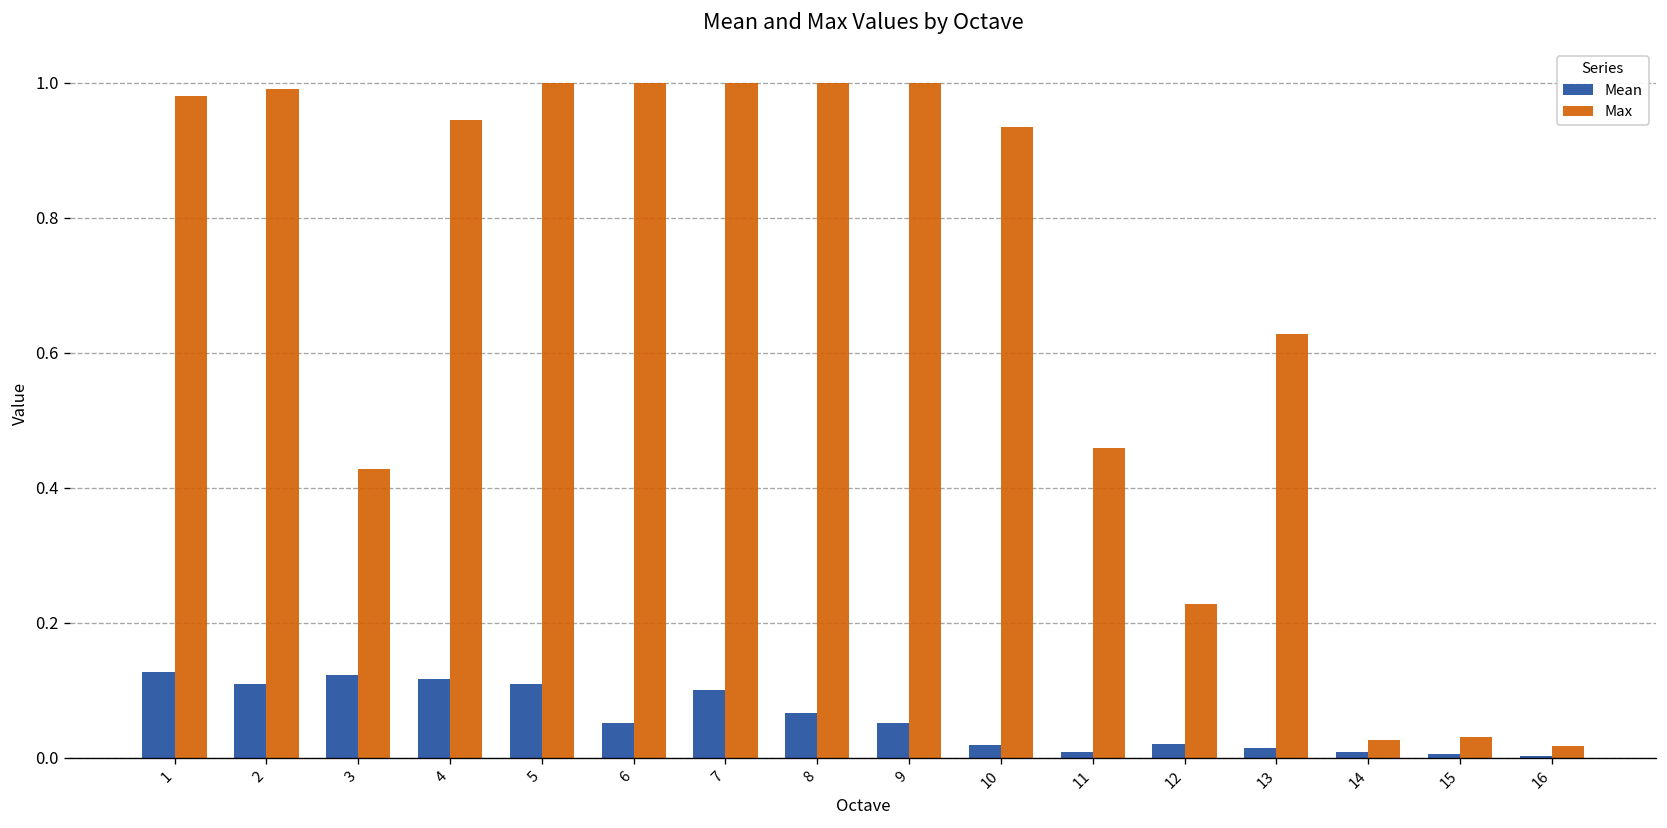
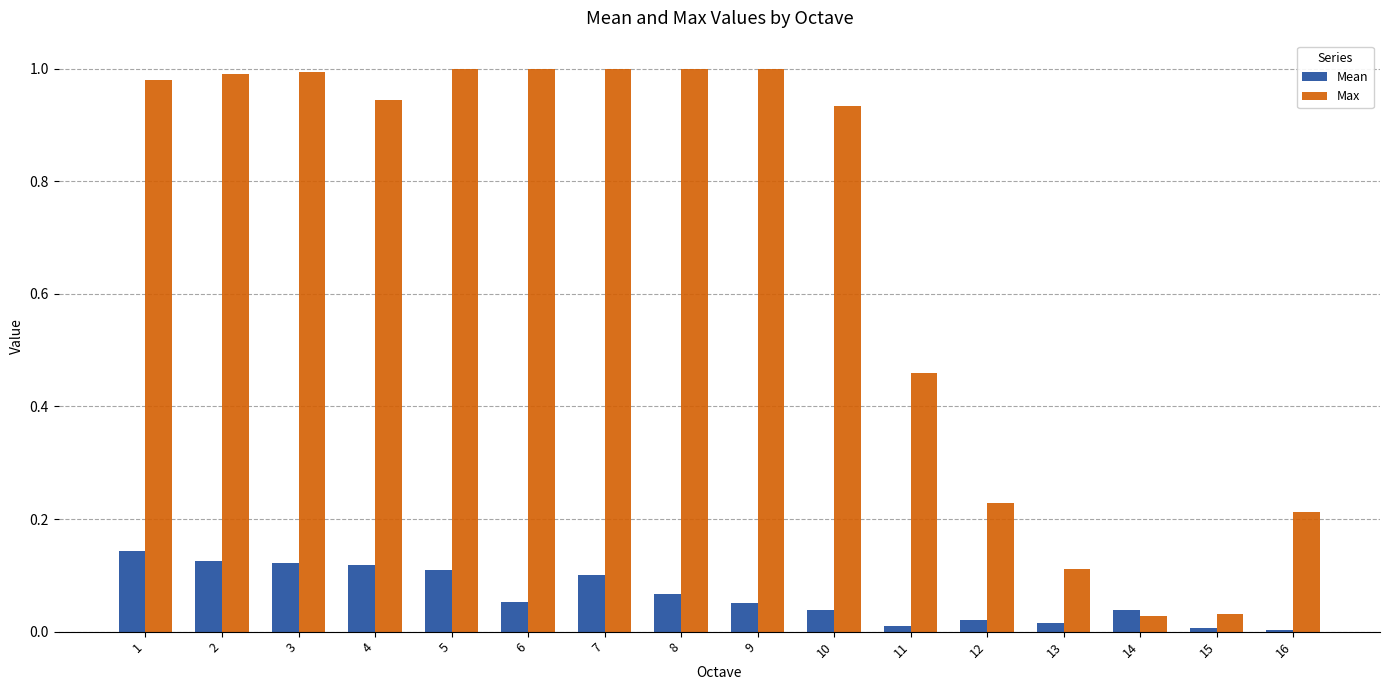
Mean, 1: 0.13 -> 0.14
Mean, 2: 0.11 -> 0.13
Max, 3: 0.43 -> 1.00
Mean, 10: 0.02 -> 0.04
Max, 13: 0.63 -> 0.11
Mean, 14: 0.01 -> 0.04
Max, 16: 0.02 -> 0.21
